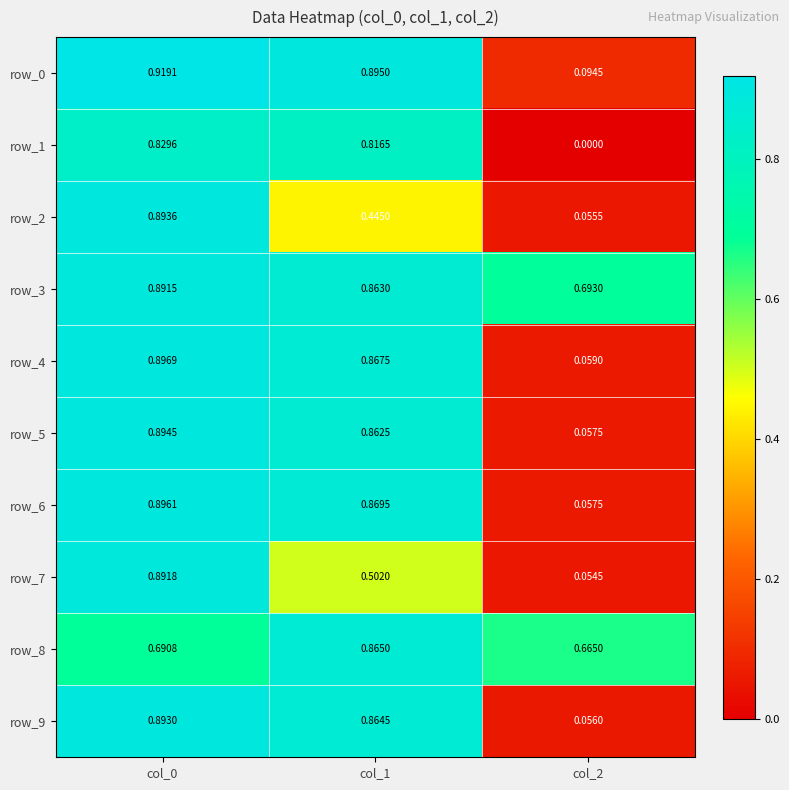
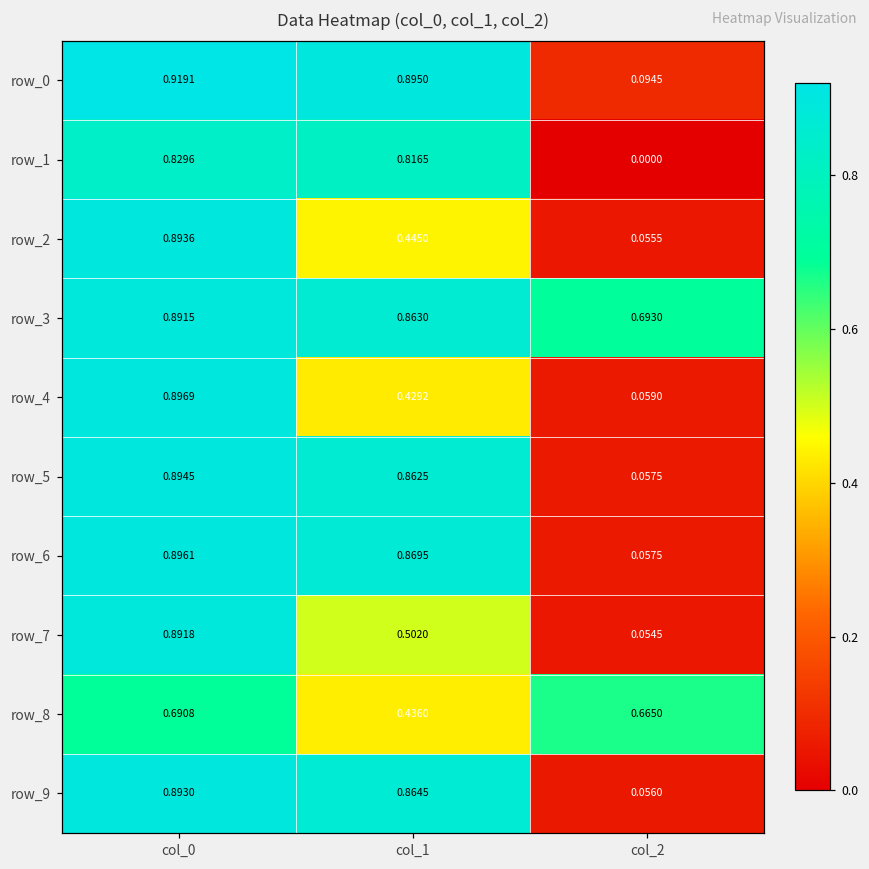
row_4, col_1: 0.8675 -> 0.4292
row_8, col_1: 0.8650 -> 0.4360
